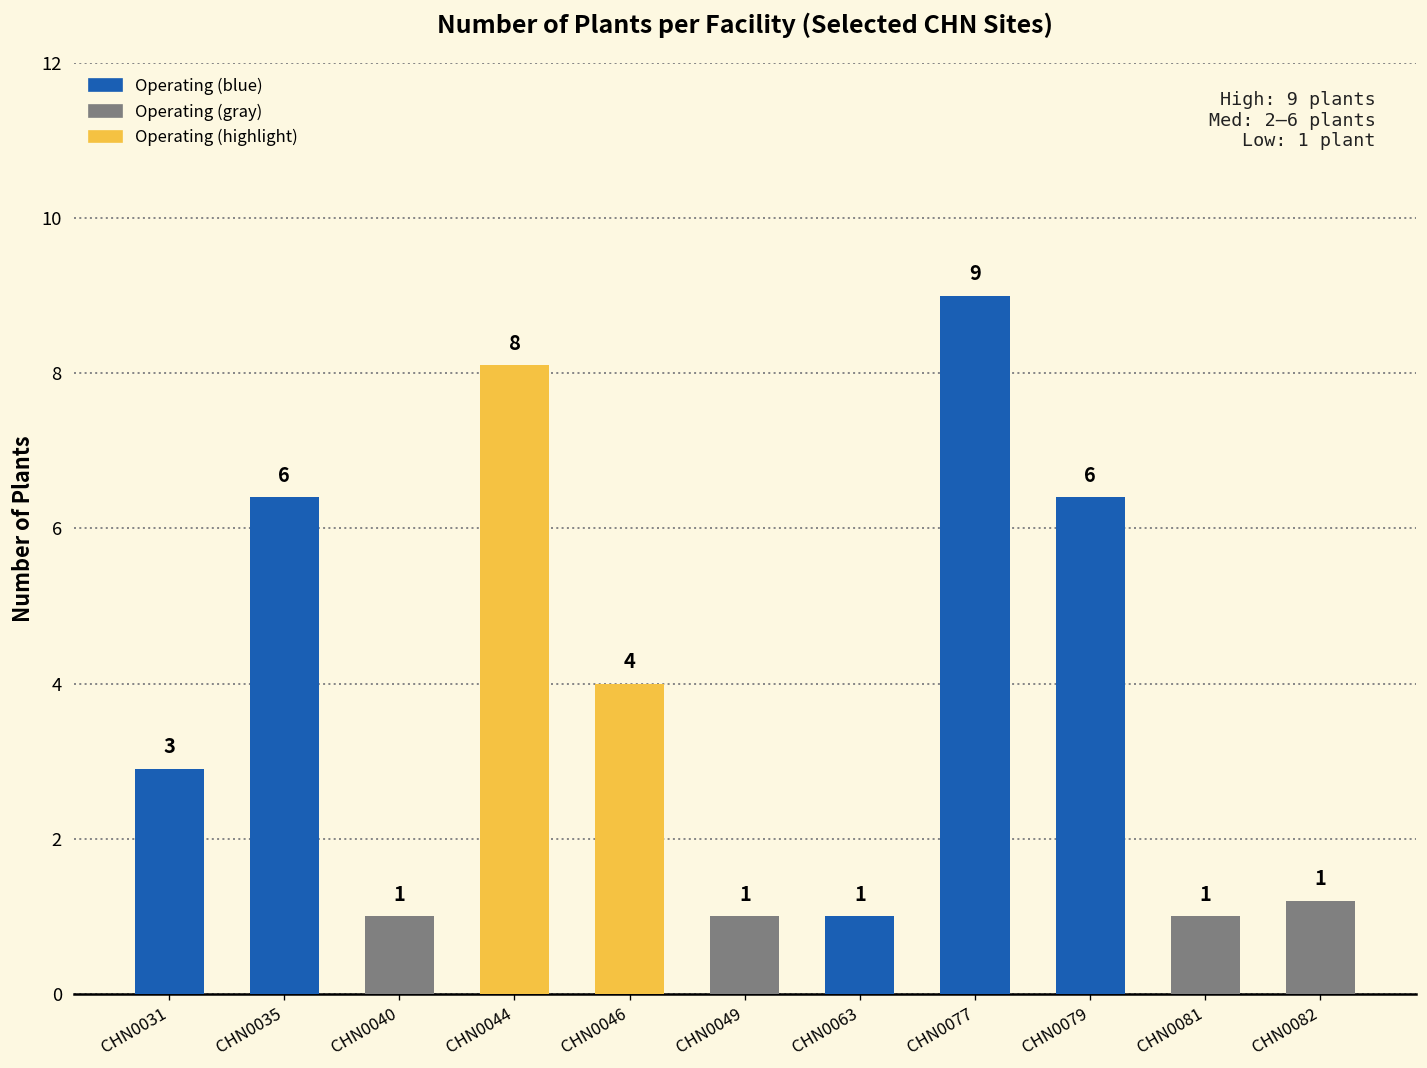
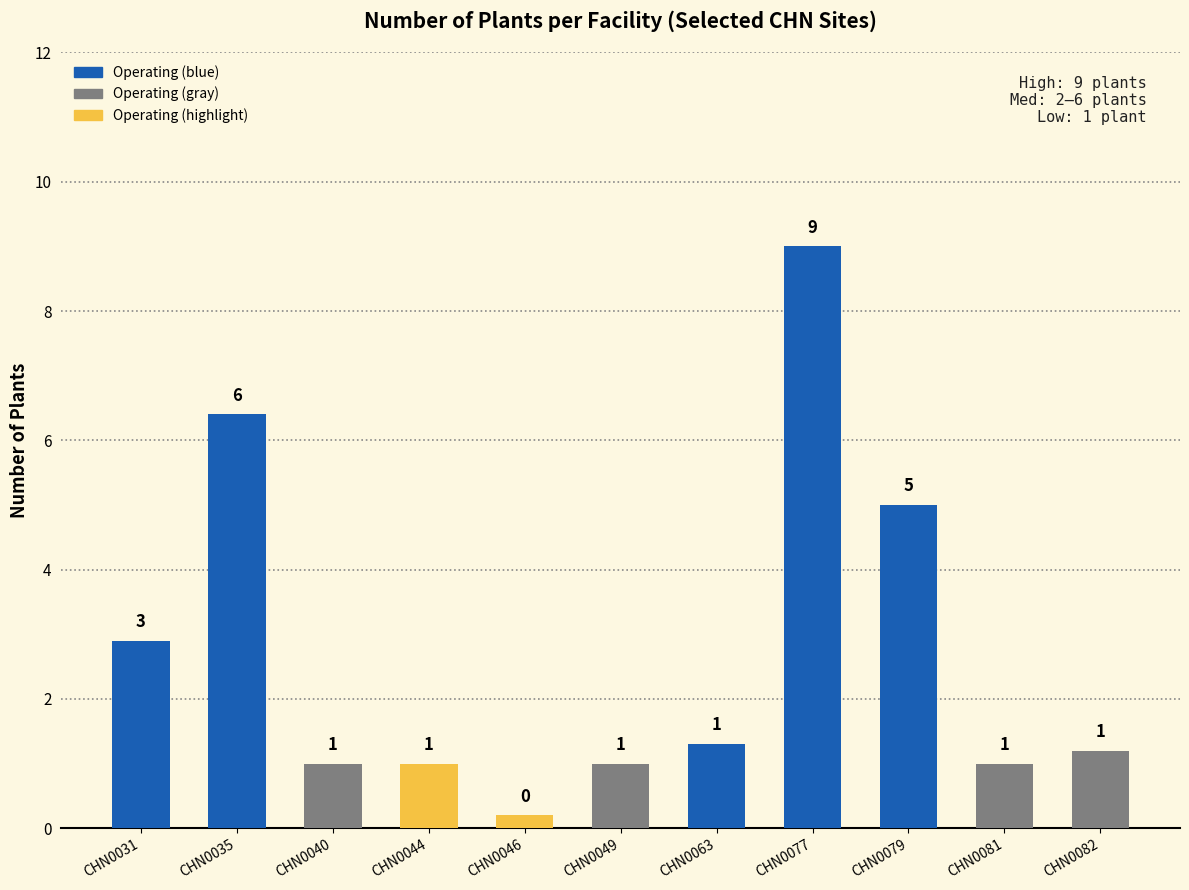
CHN0044: 8 -> 1
CHN0046: 4 -> 0
CHN0063: 1.0 -> 1.3
CHN0079: 6 -> 5
